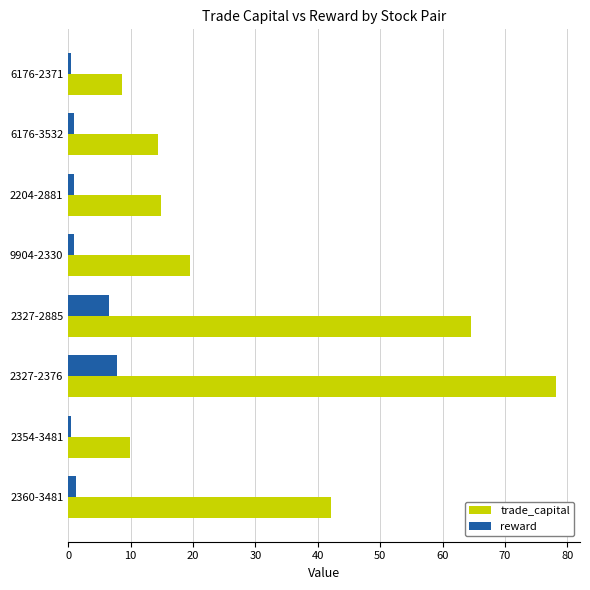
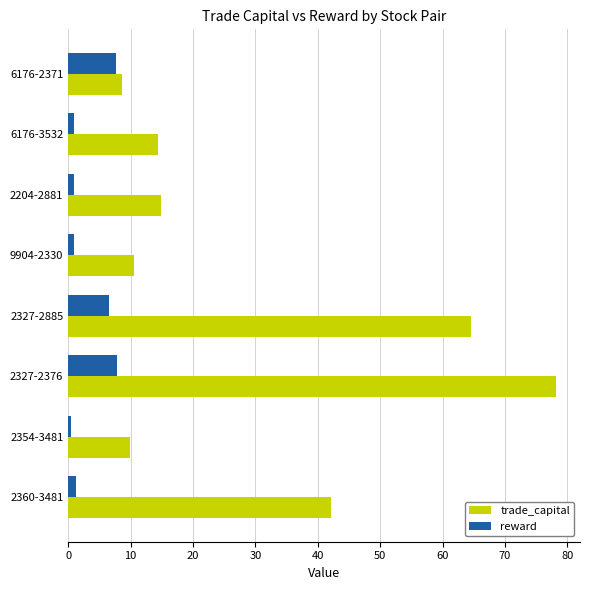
reward, 6176-2371: 0 -> 8
trade_capital, 9904-2330: 19 -> 11
